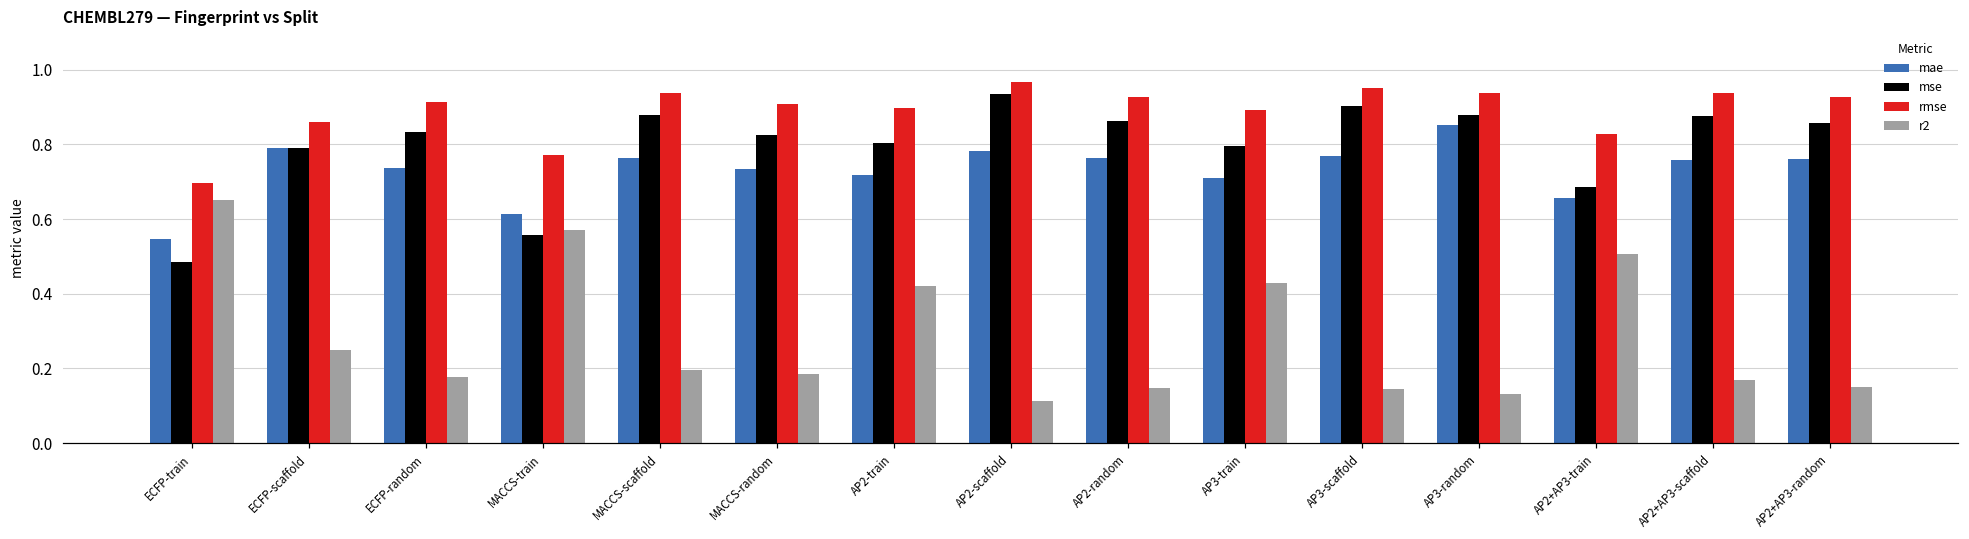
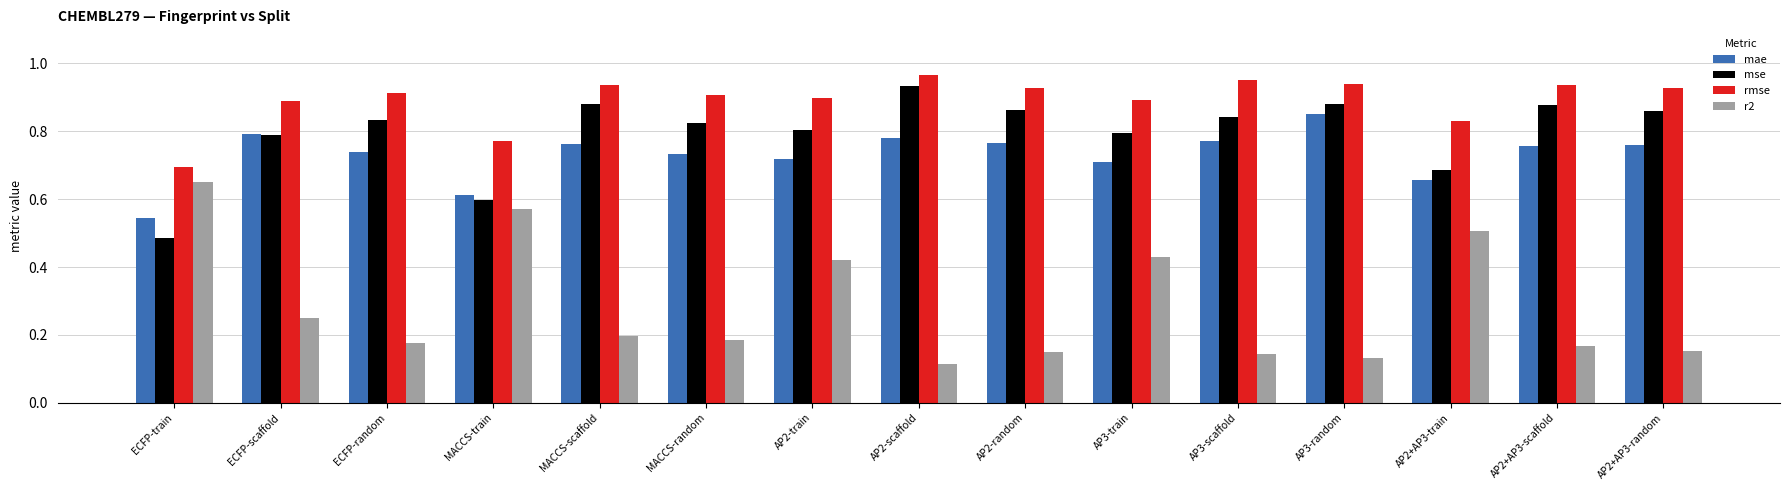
rmse, ECFP-scaffold: 0.86 -> 0.89
mse, MACCS-train: 0.56 -> 0.60
mse, AP3-scaffold: 0.90 -> 0.84
